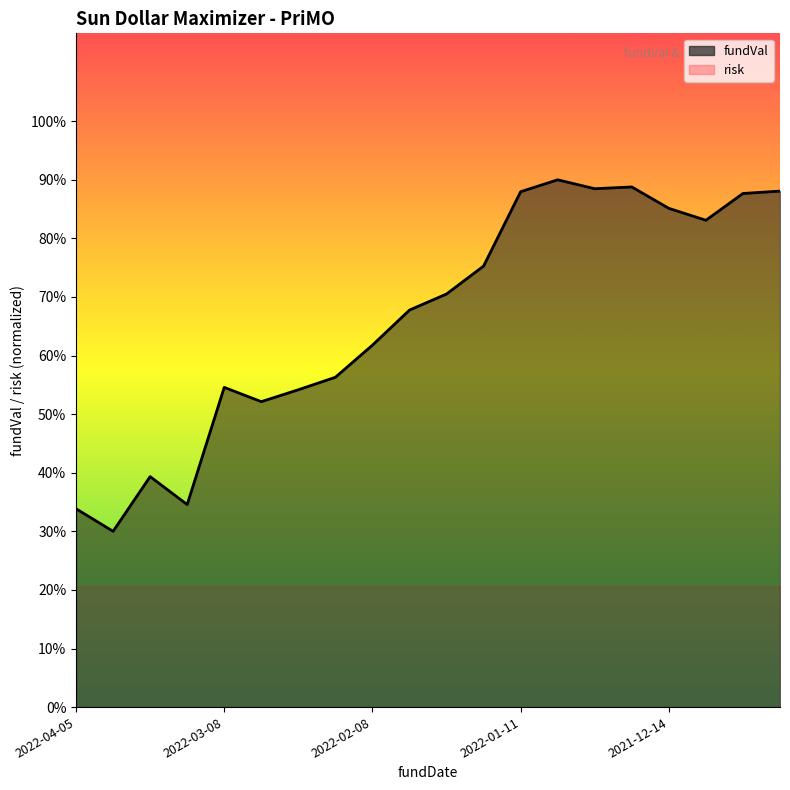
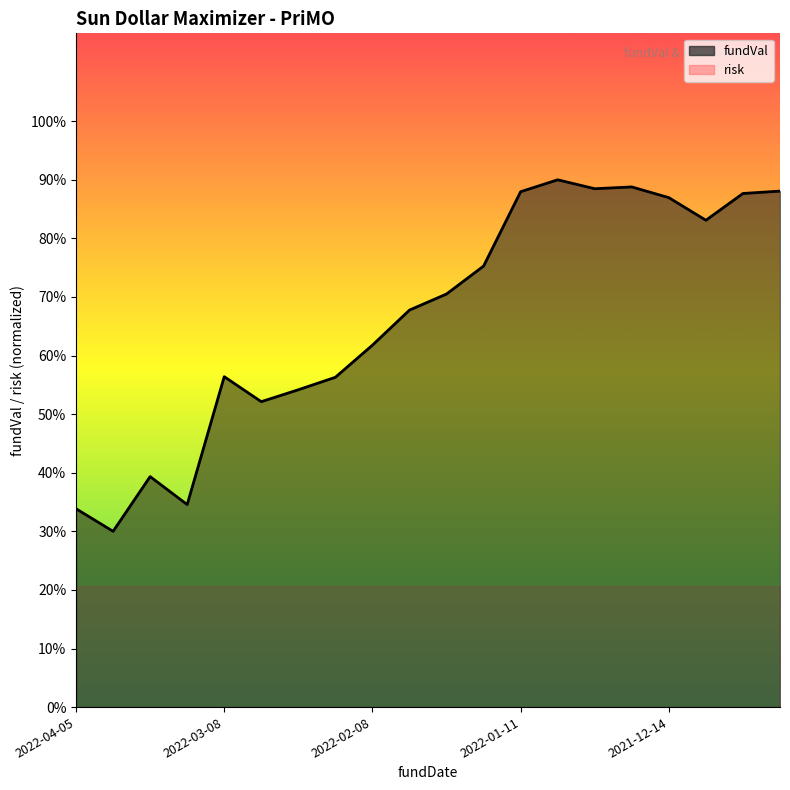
fundVal, 2022-03-08: 55% -> 56%
fundVal, 2021-12-14: 85% -> 87%
